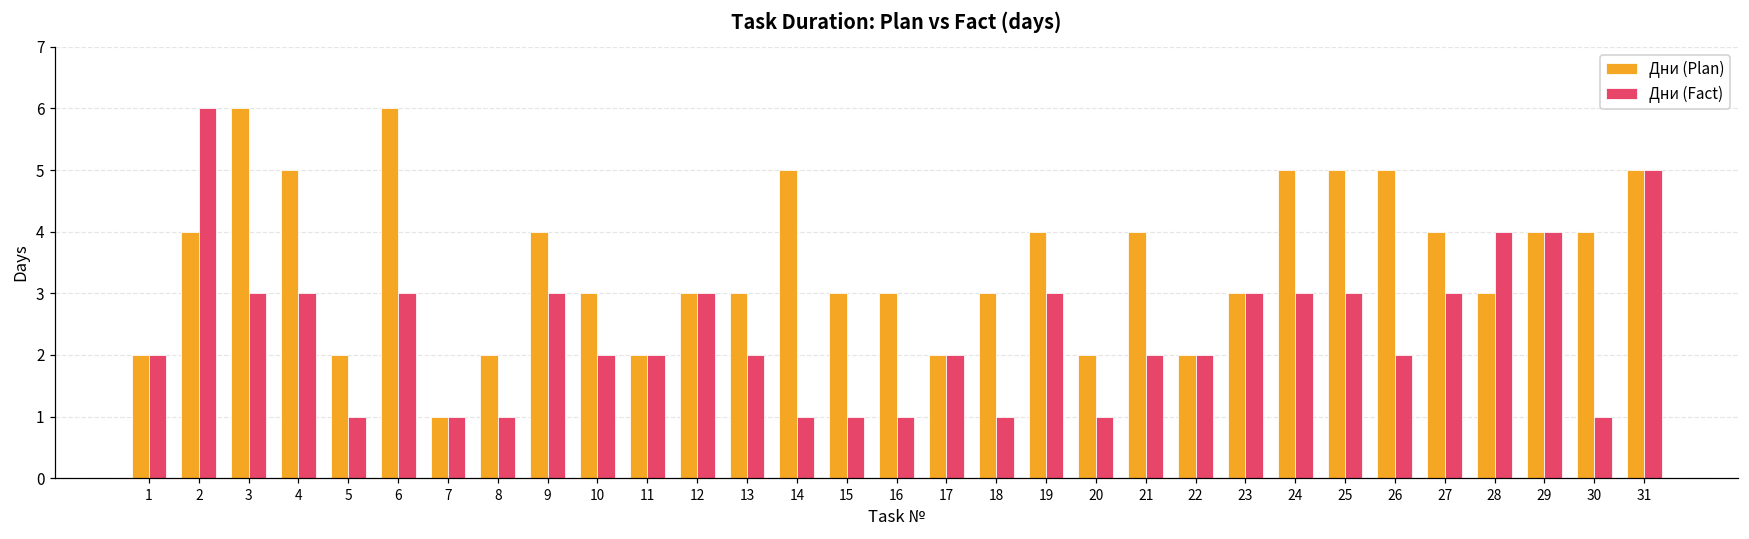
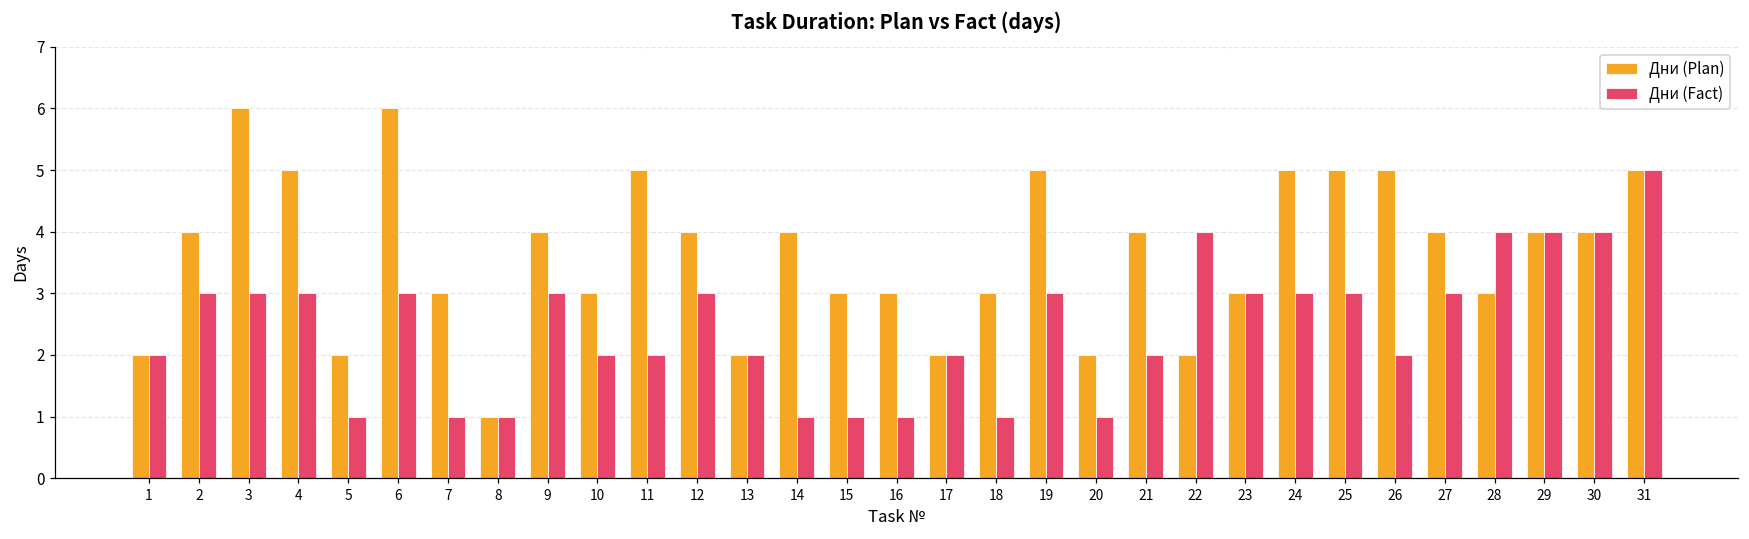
Дни (Fact), 2: 6 -> 3
Дни (Plan), 7: 1 -> 3
Дни (Plan), 8: 2 -> 1
Дни (Plan), 11: 2 -> 5
Дни (Plan), 12: 3 -> 4
Дни (Plan), 13: 3 -> 2
Дни (Plan), 14: 5 -> 4
Дни (Plan), 19: 4 -> 5
Дни (Fact), 22: 2 -> 4
Дни (Fact), 30: 1 -> 4
